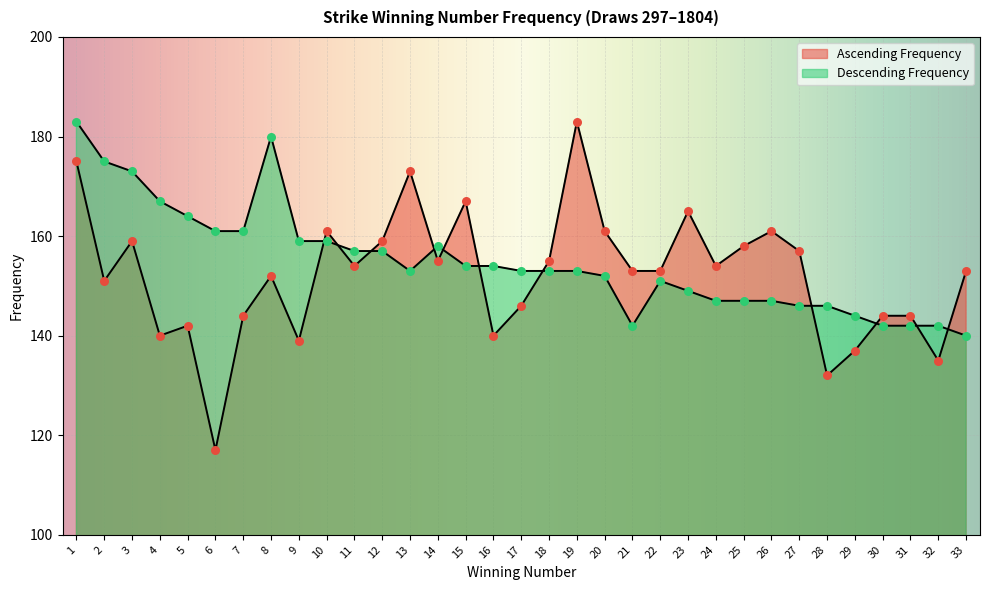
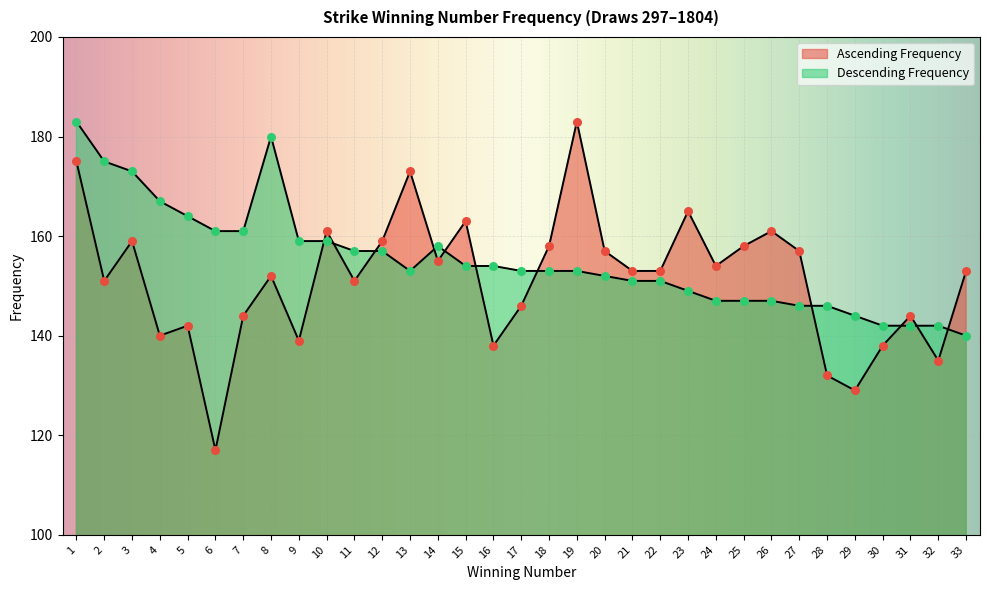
Ascending Frequency, 11: 154 -> 151
Ascending Frequency, 15: 167 -> 163
Ascending Frequency, 16: 140 -> 138
Ascending Frequency, 18: 155 -> 158
Ascending Frequency, 20: 161 -> 157
Descending Frequency, 21: 142 -> 151
Ascending Frequency, 29: 137 -> 129
Ascending Frequency, 30: 144 -> 138
